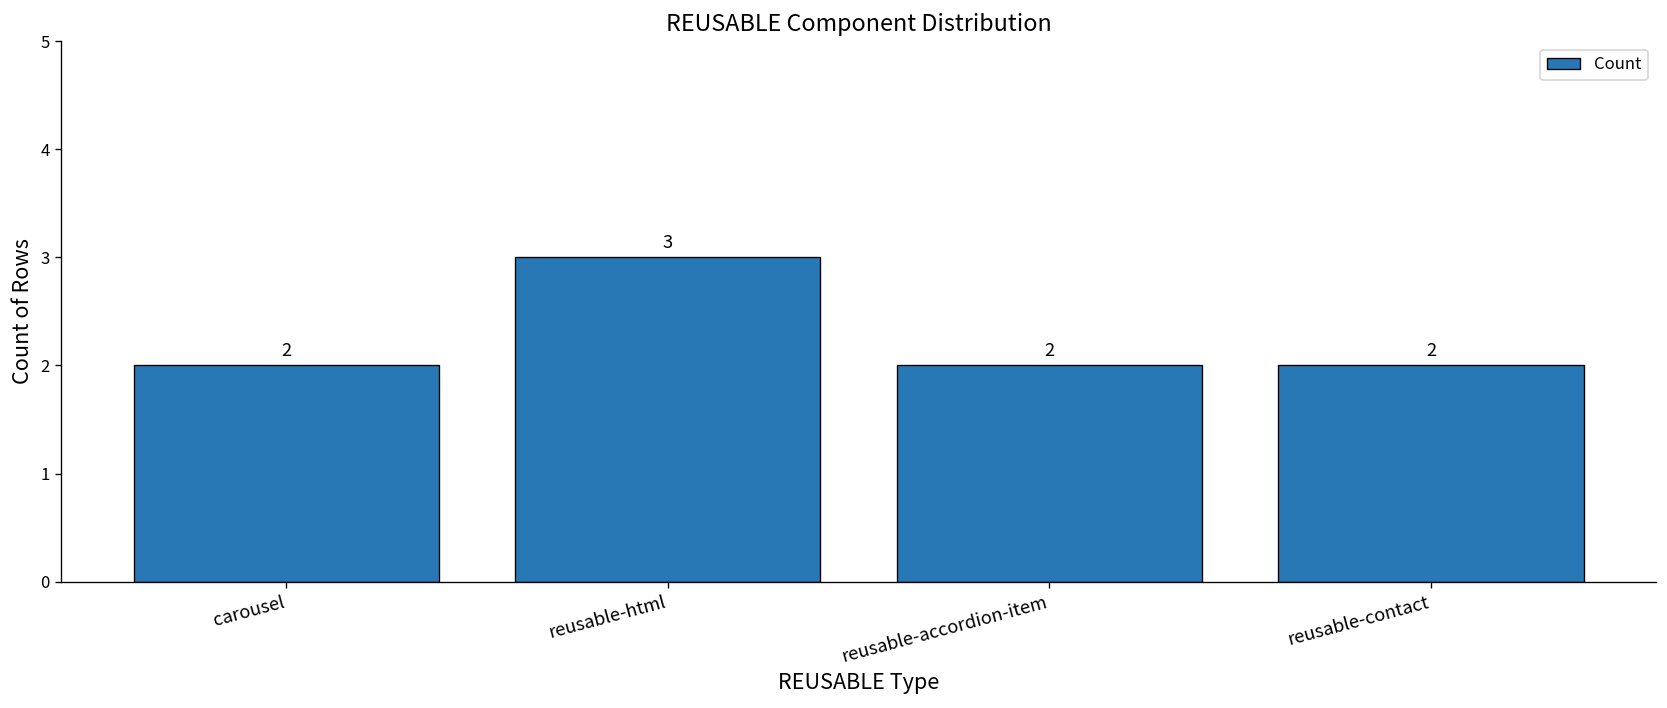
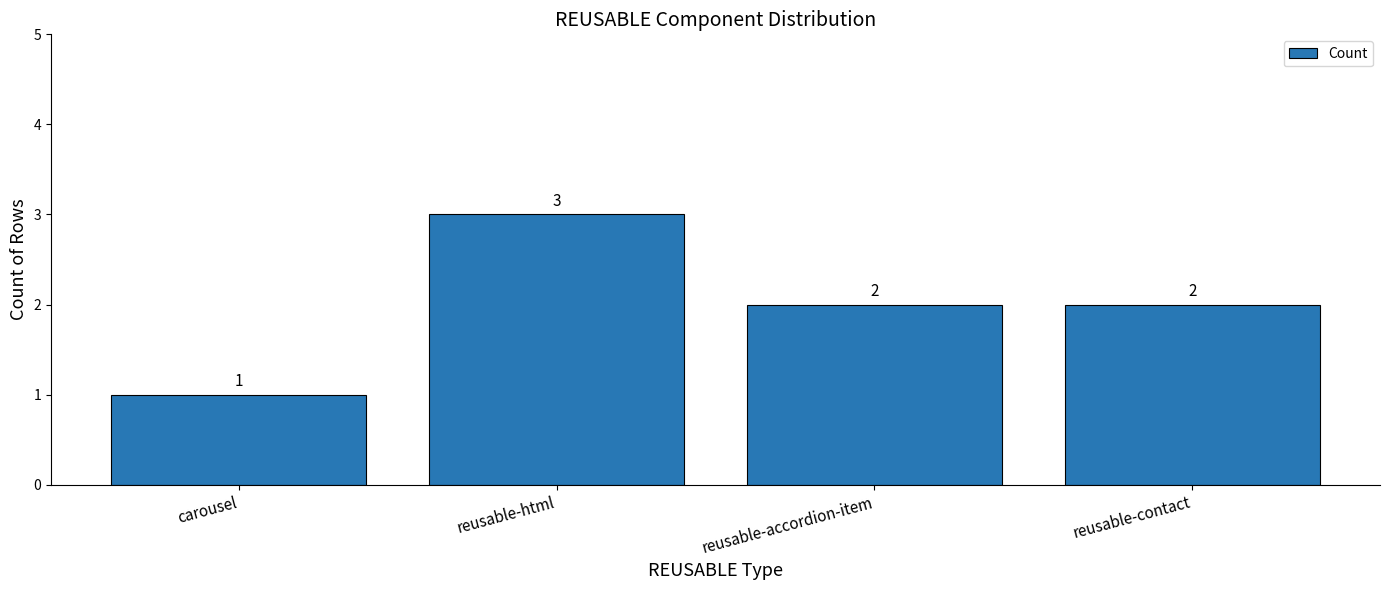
carousel: 2 -> 1
